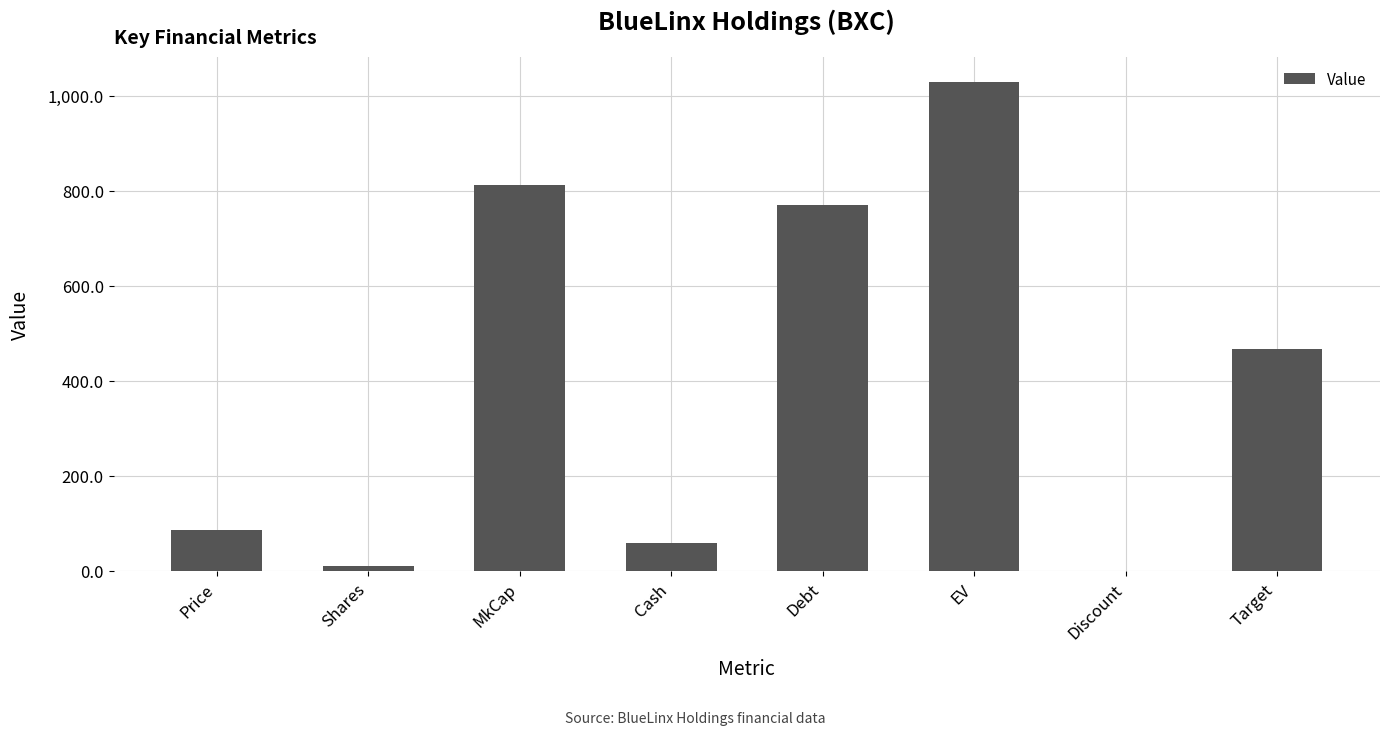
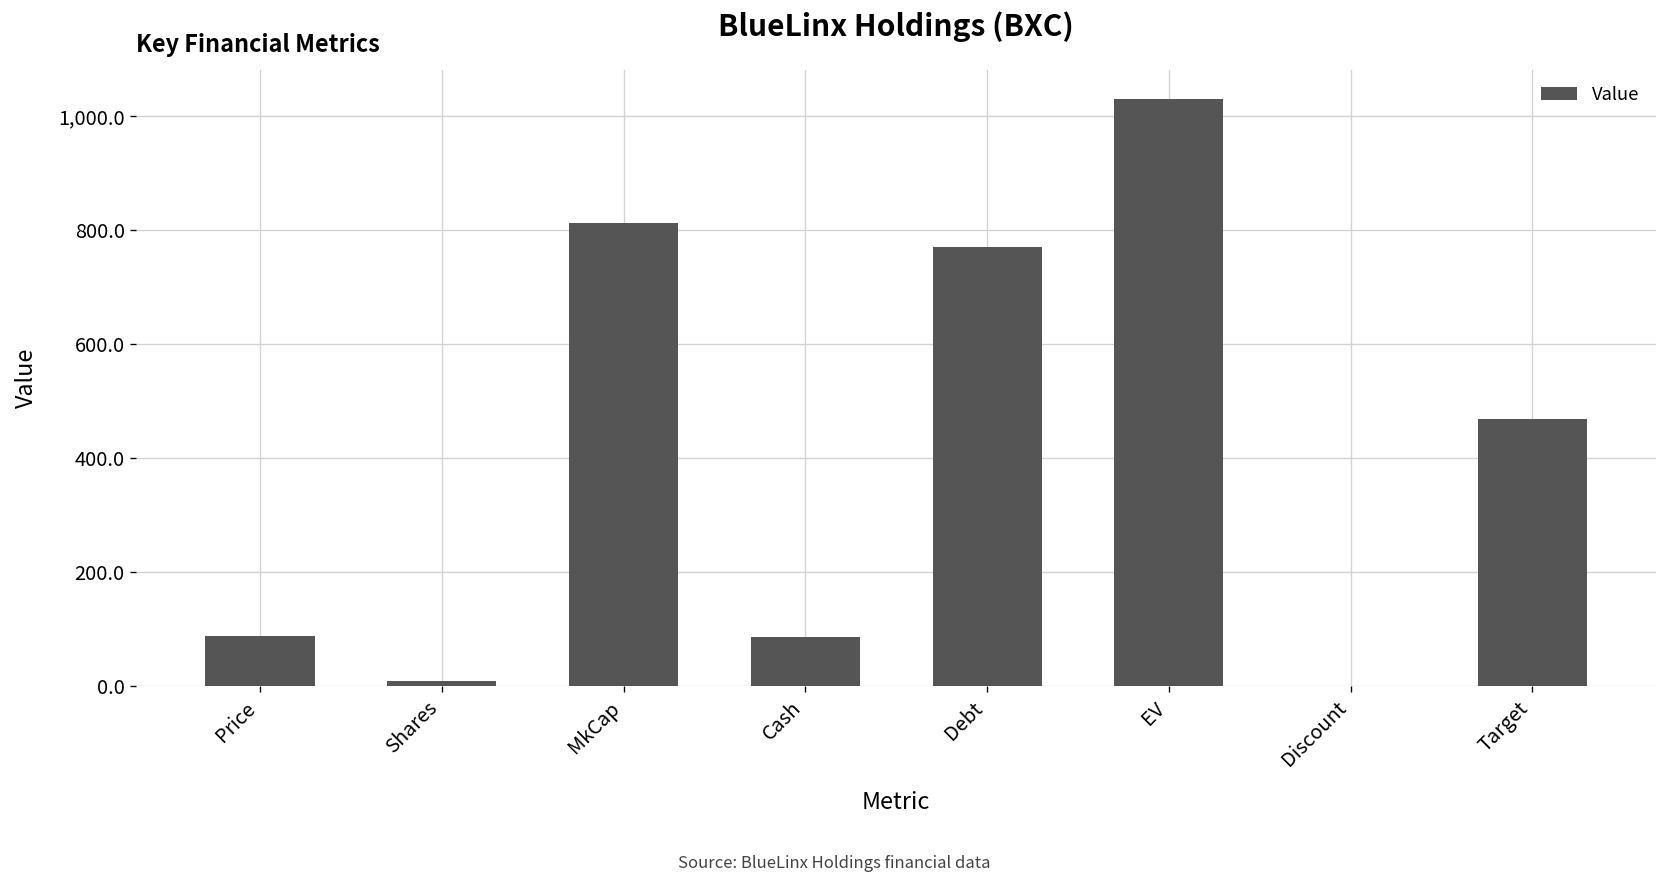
Cash: 60 -> 90
